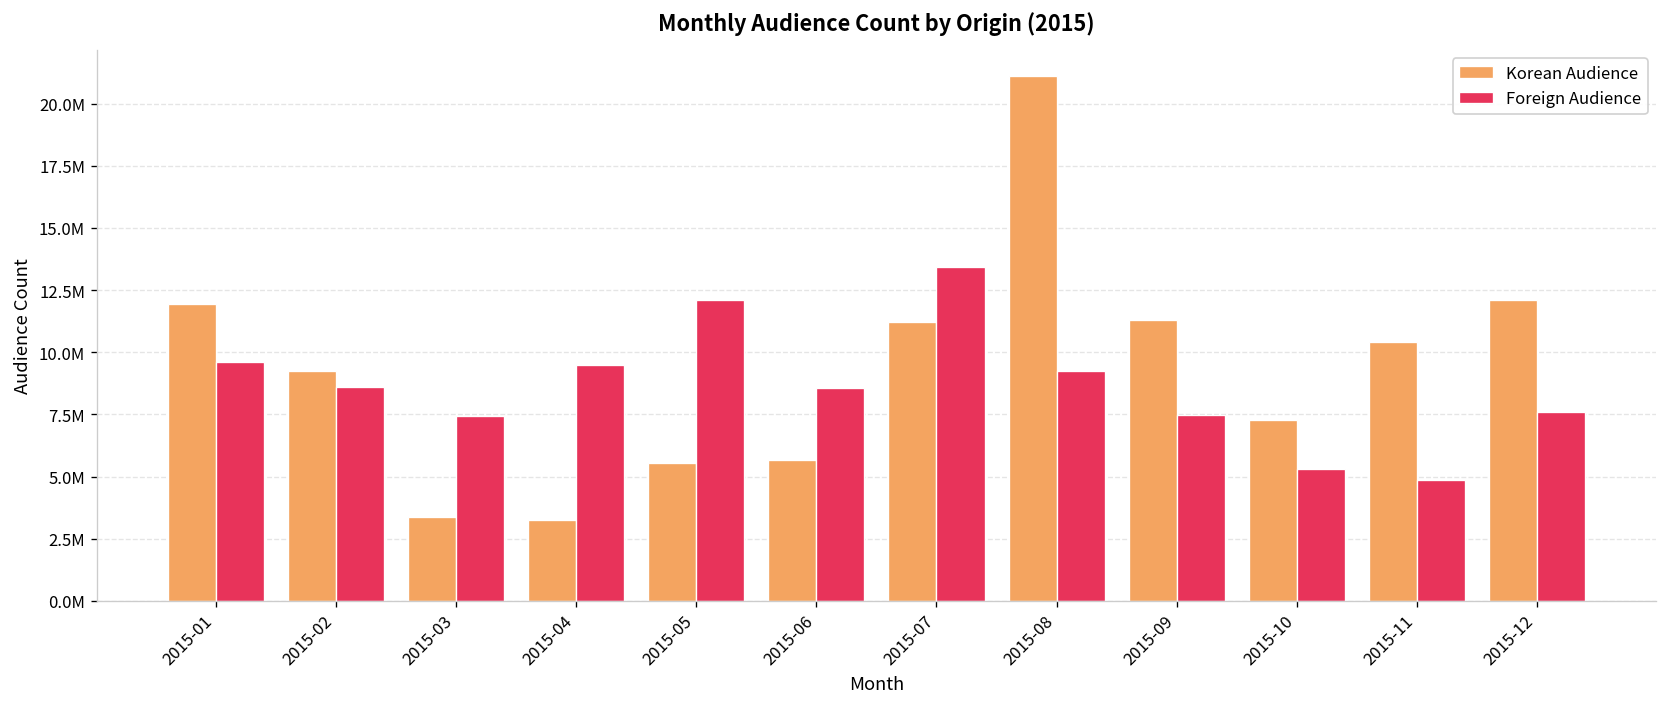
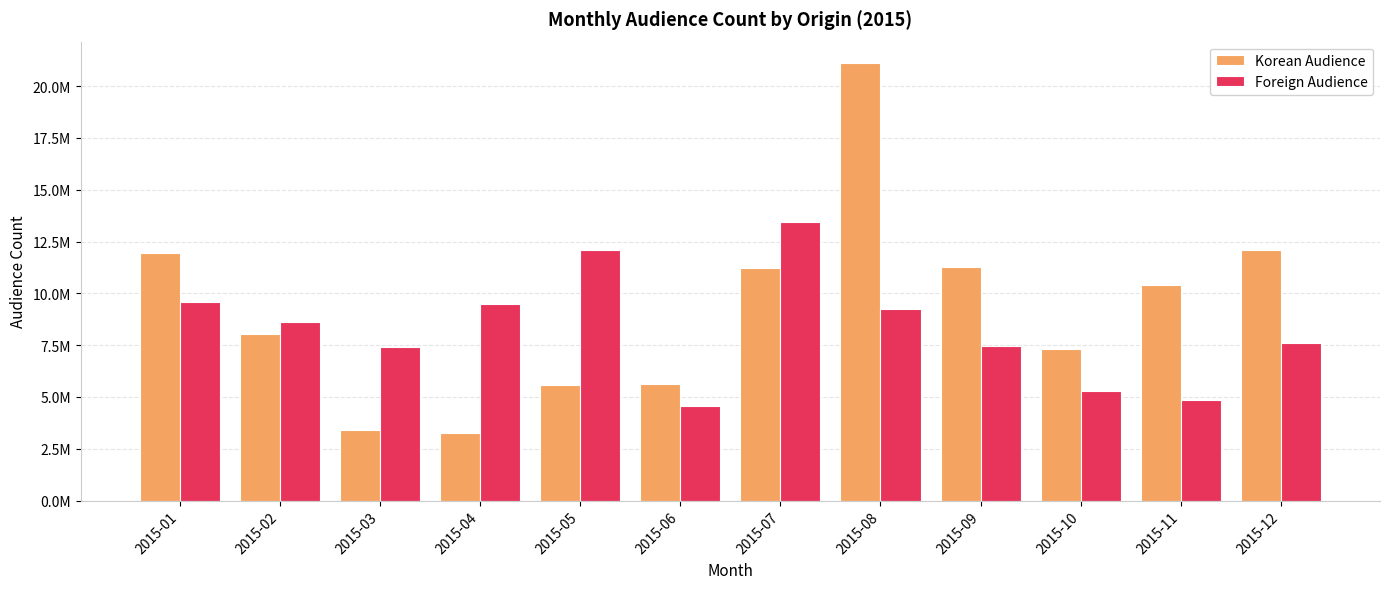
Korean Audience, 2015-02: 9300000 -> 8000000
Foreign Audience, 2015-06: 8600000 -> 4600000
